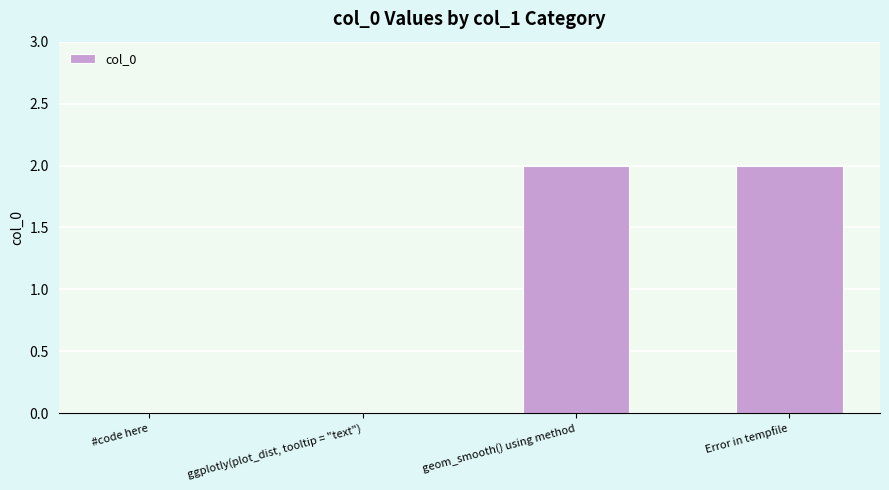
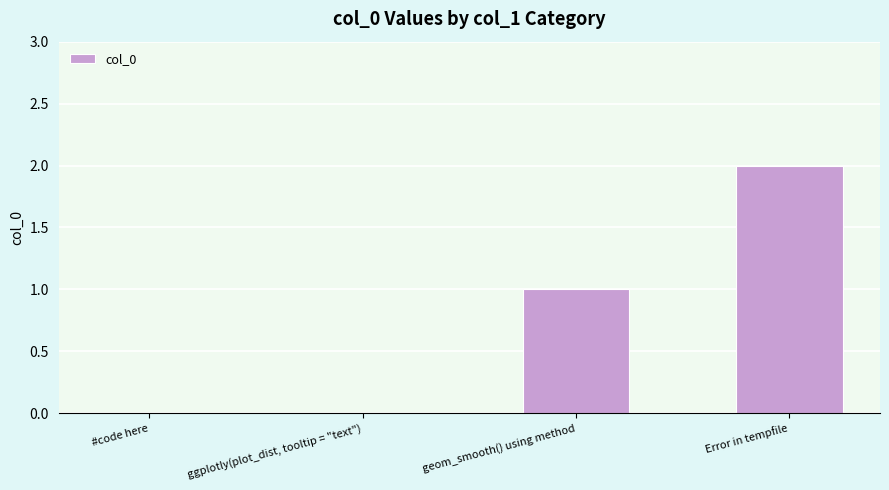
geom_smooth() using method: 2 -> 1
